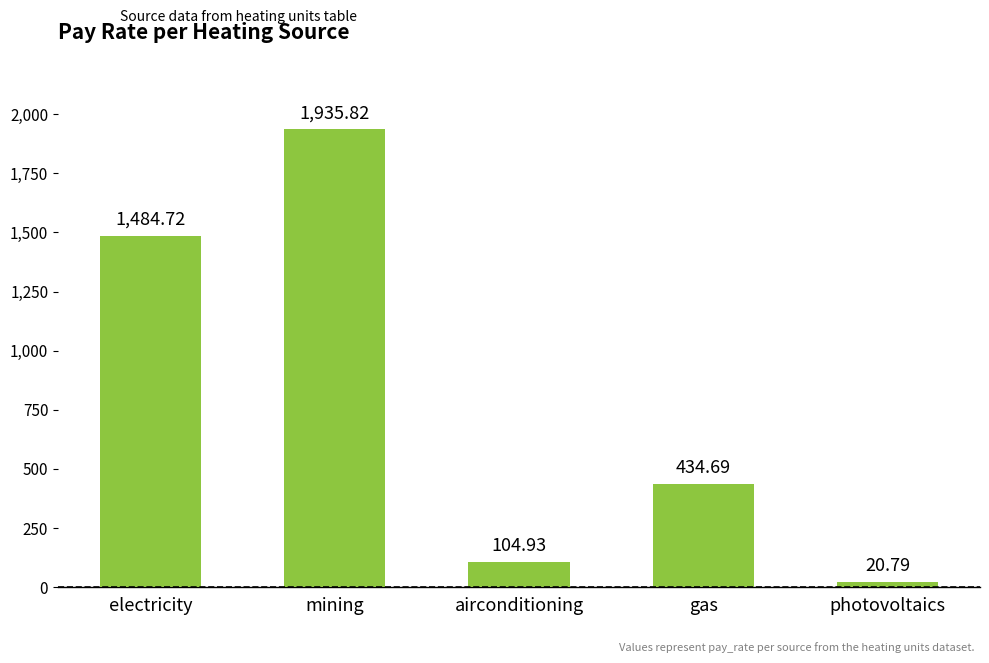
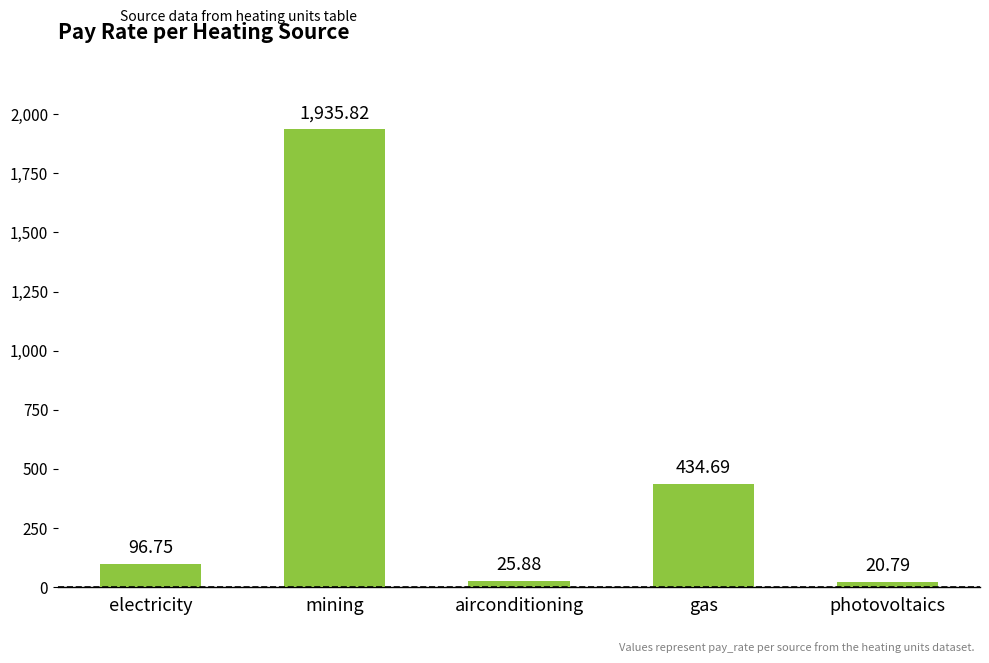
electricity: 1,484.72 -> 96.75
airconditioning: 104.93 -> 25.88
